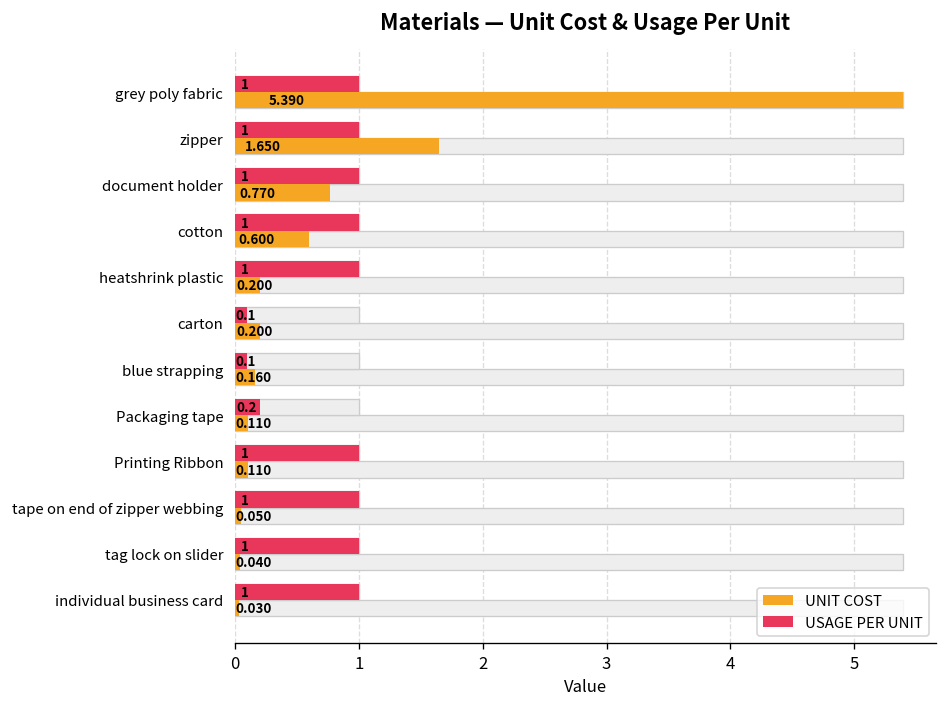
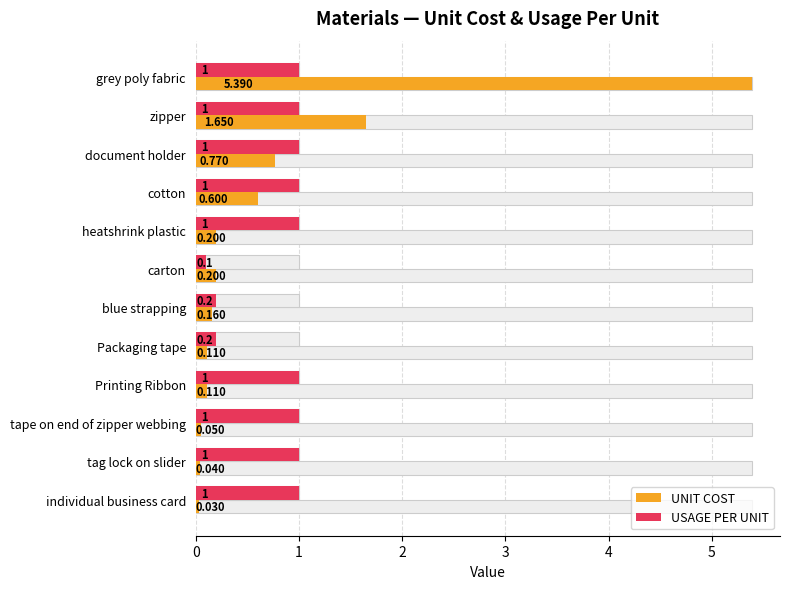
USAGE PER UNIT, blue strapping: 0.1 -> 0.2
